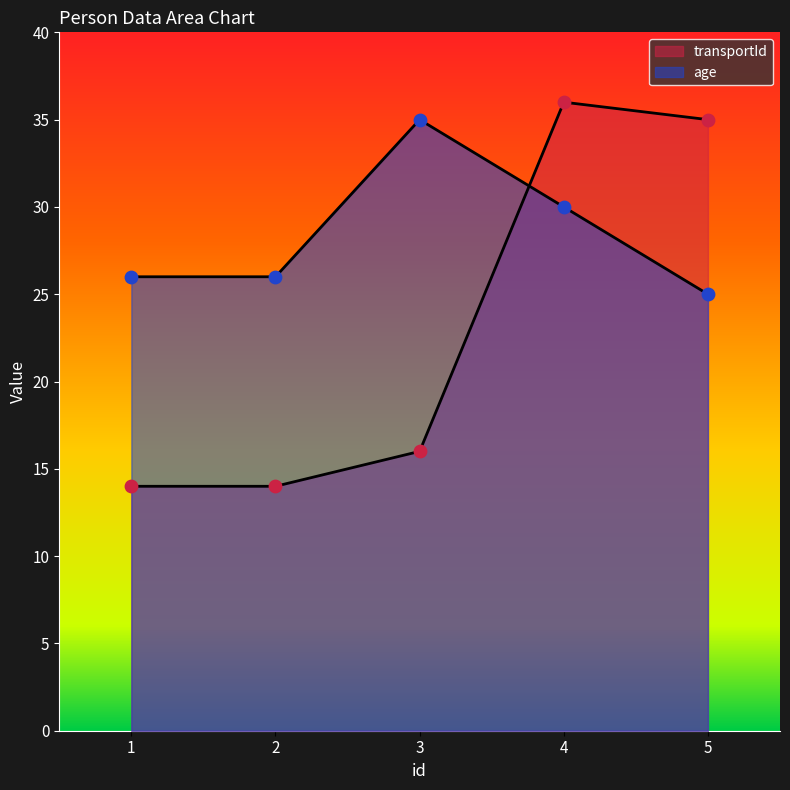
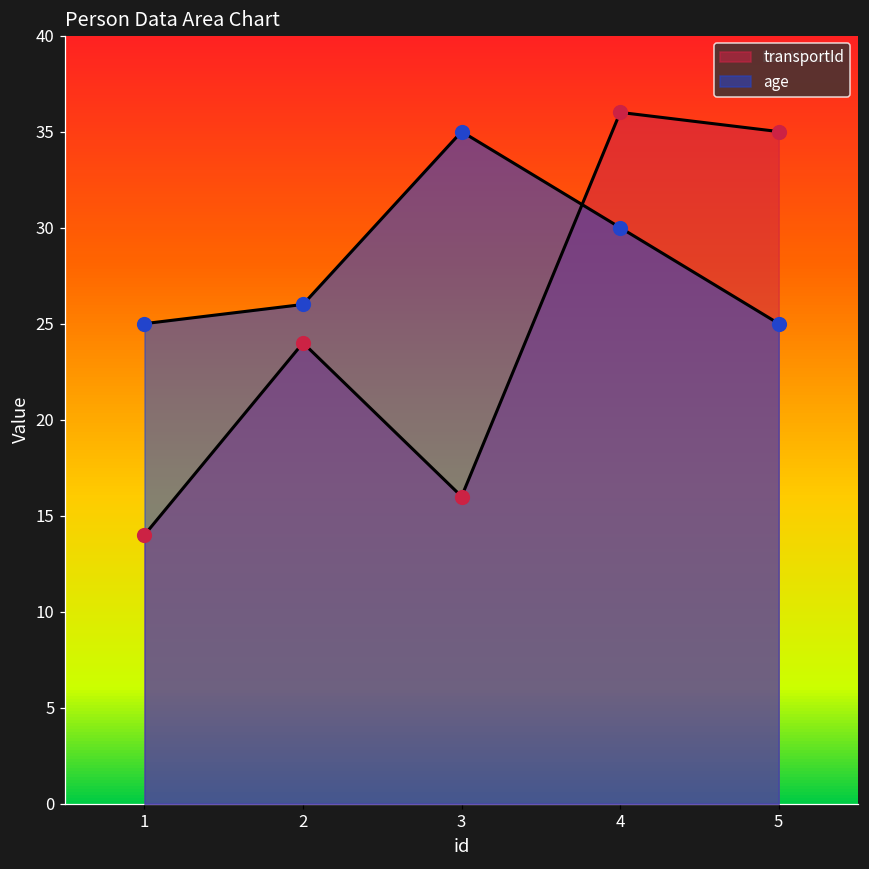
age, 1: 26 -> 25
transportId, 2: 14 -> 24
